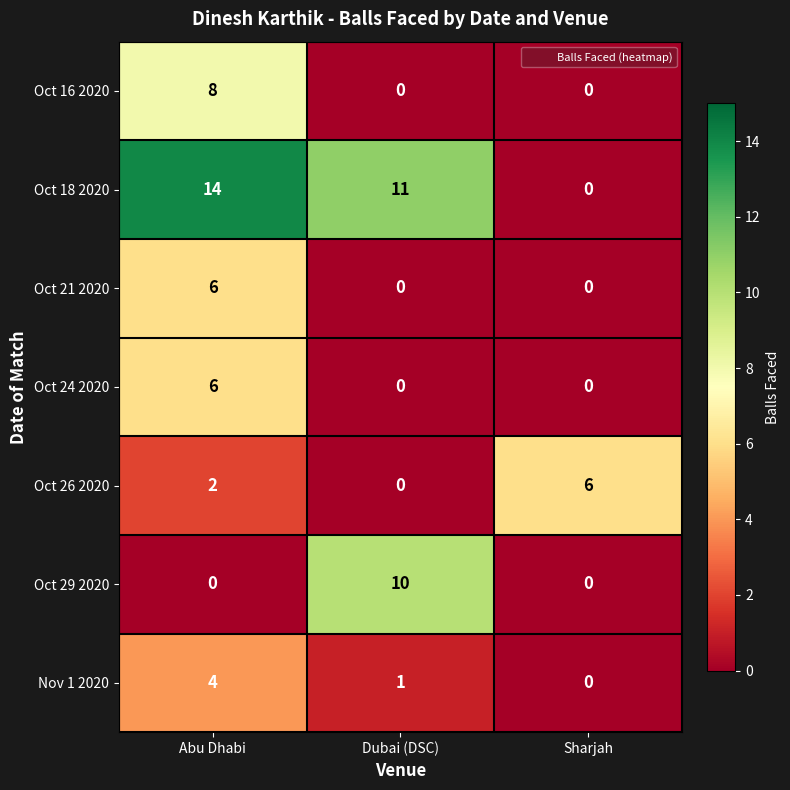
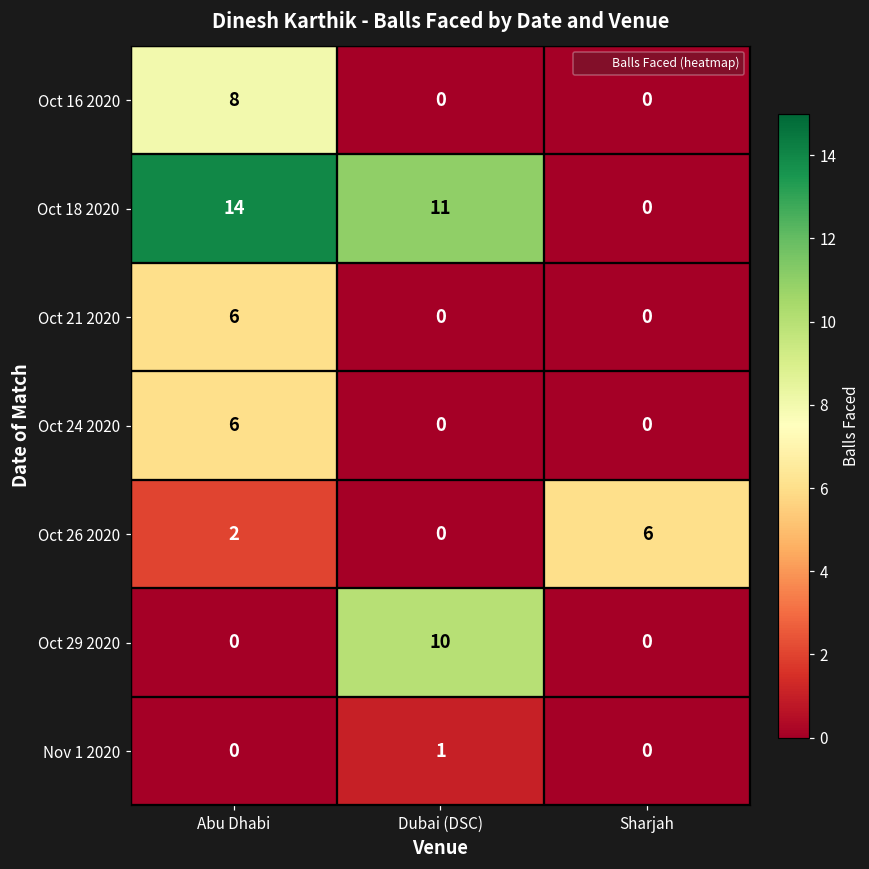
Nov 1 2020, Abu Dhabi: 4 -> 0
